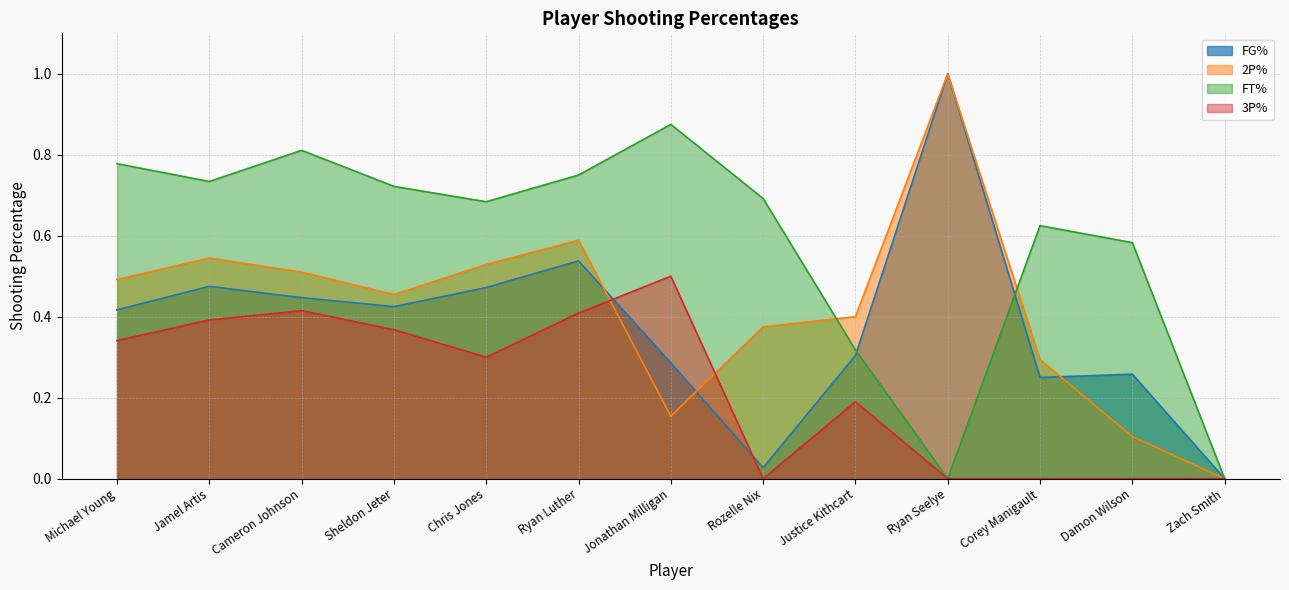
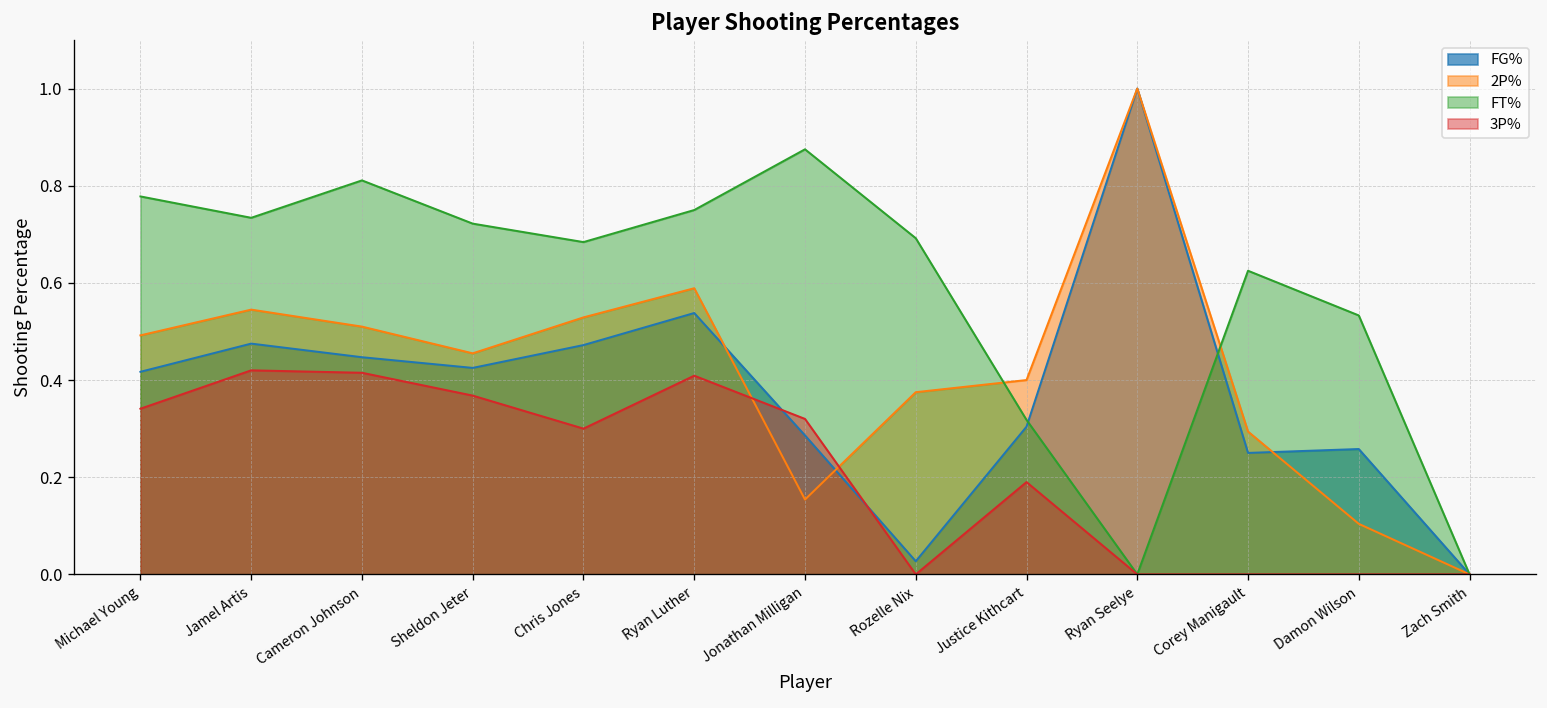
3P%, Jamel Artis: 0.39 -> 0.42
3P%, Jonathan Milligan: 0.50 -> 0.32
FT%, Damon Wilson: 0.58 -> 0.53
